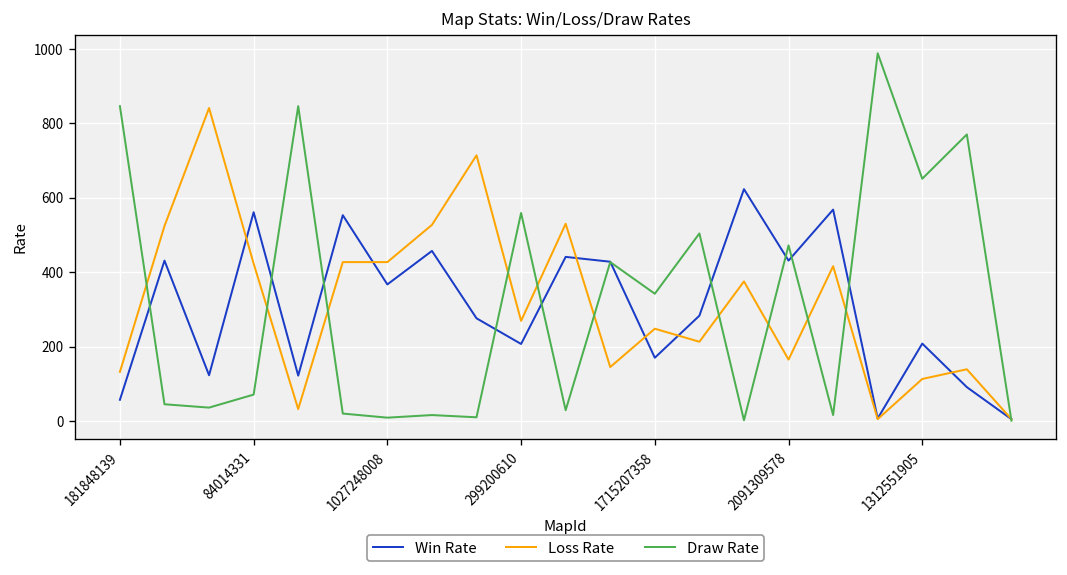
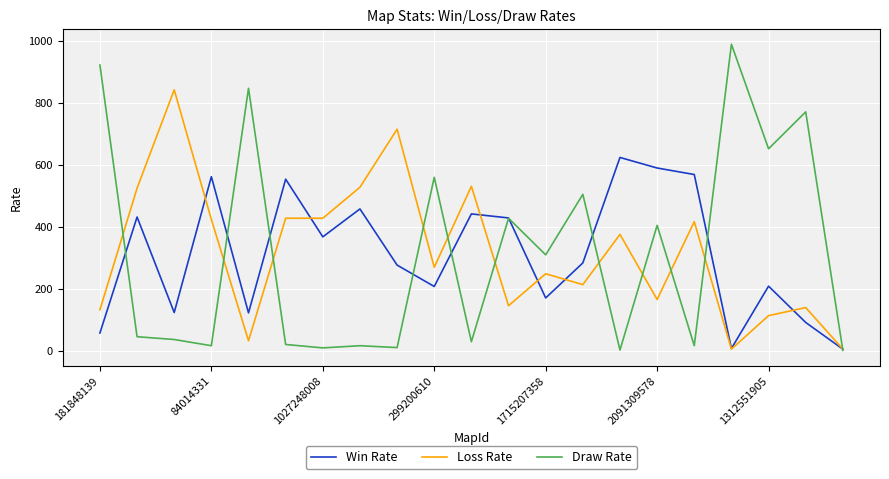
Draw Rate, 181848139: 850 -> 920
Draw Rate, 84014331: 70 -> 20
Draw Rate, 1715207358: 340 -> 310
Win Rate, 2091309578: 430 -> 590
Draw Rate, 2091309578: 470 -> 400
